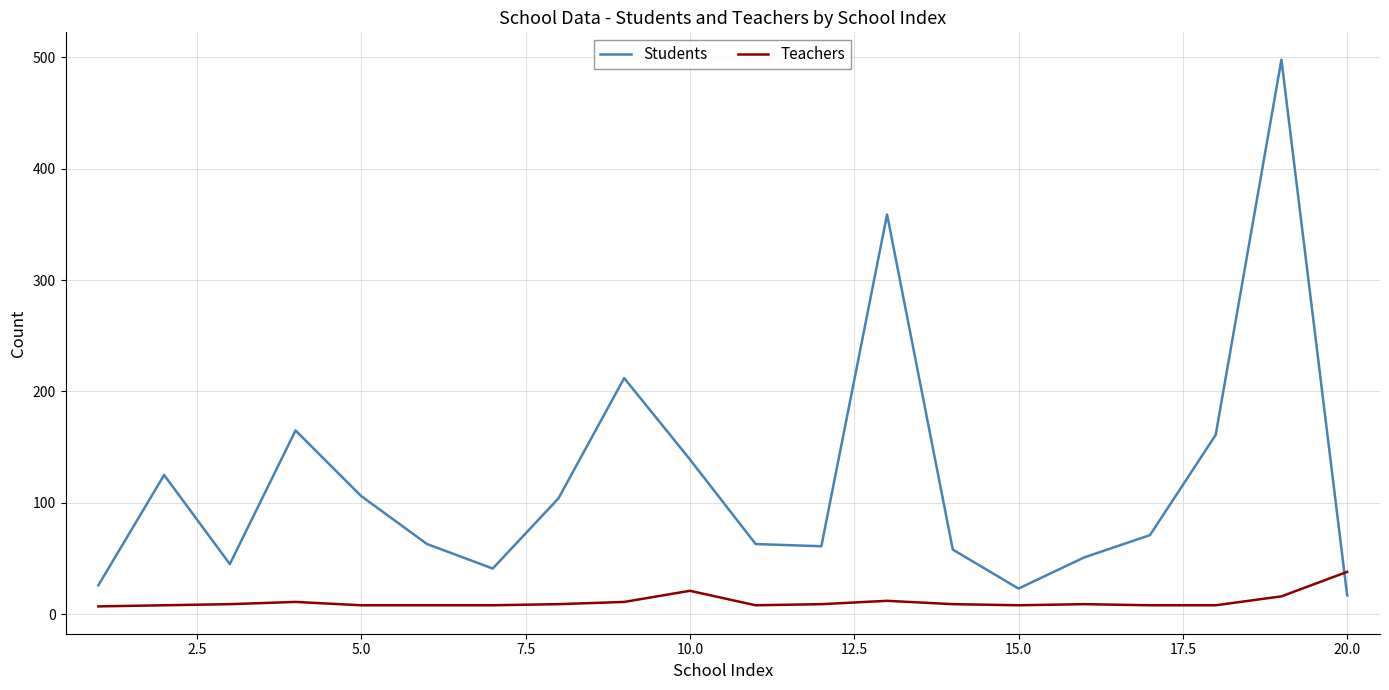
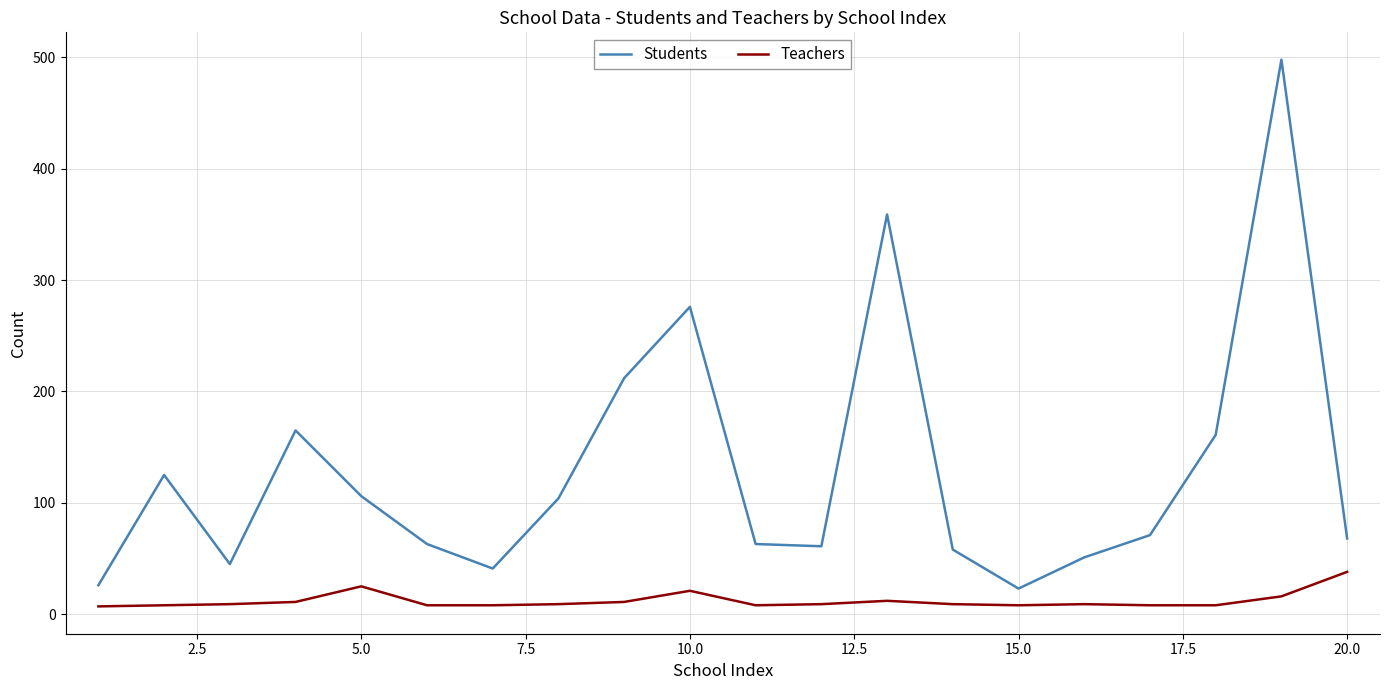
Teachers, 5.0: 8 -> 25
Students, 10.0: 139 -> 276
Students, 20.0: 17 -> 68
